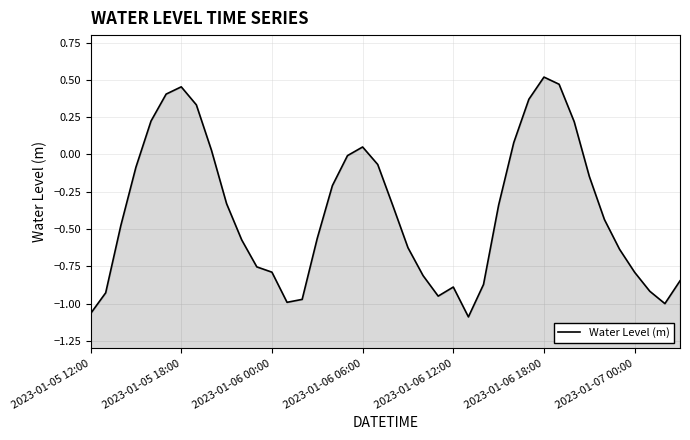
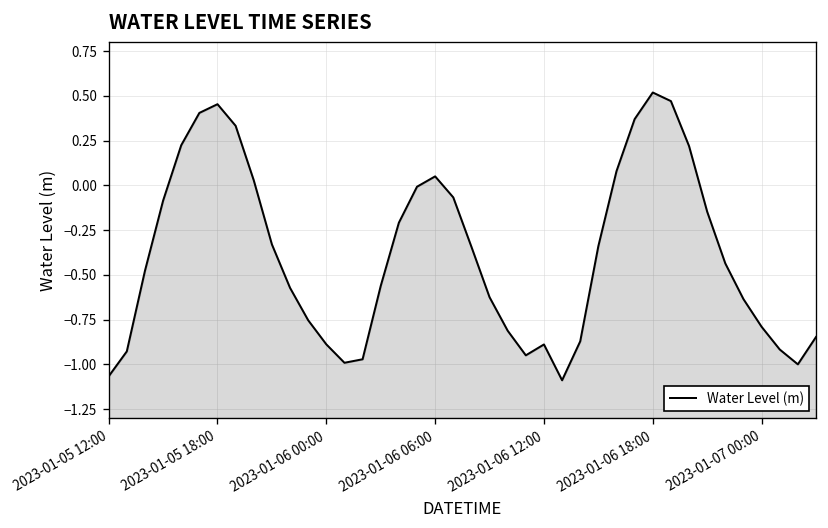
2023-01-06 00:00: -0.79 -> -0.89
